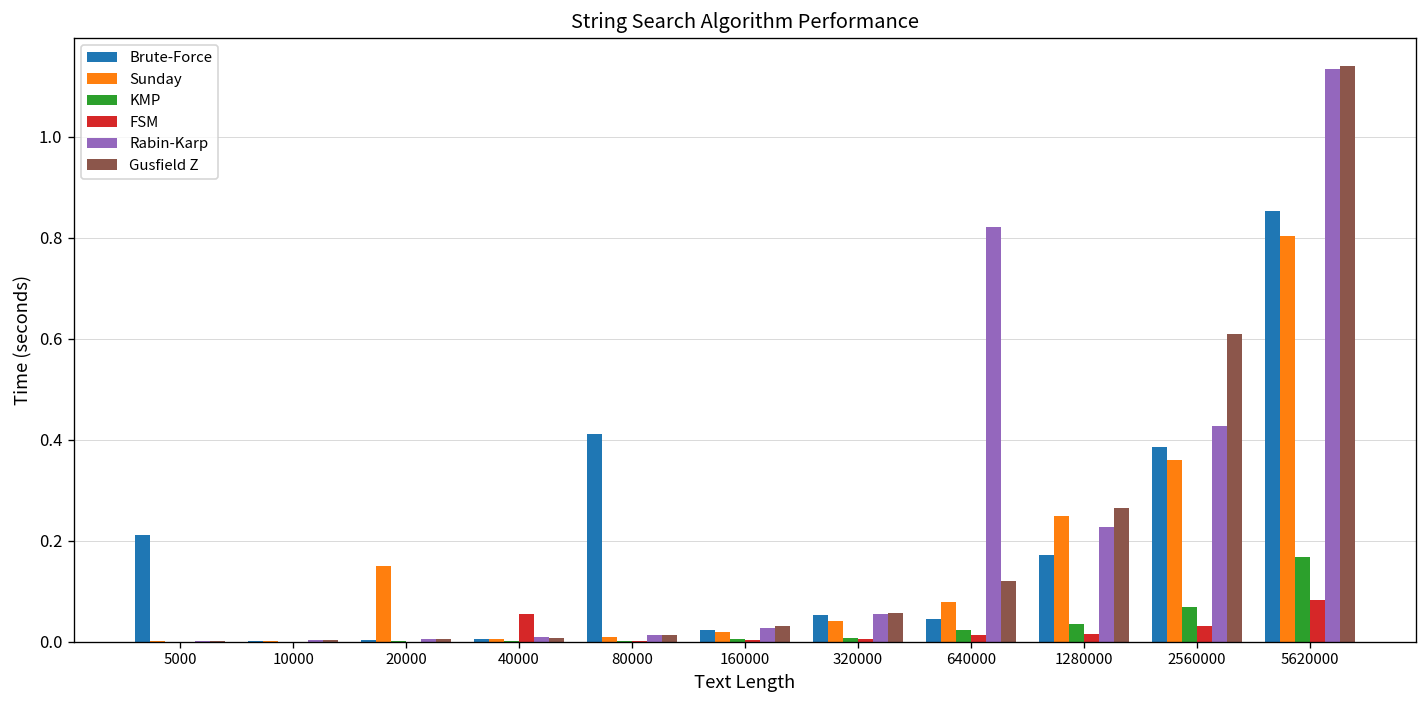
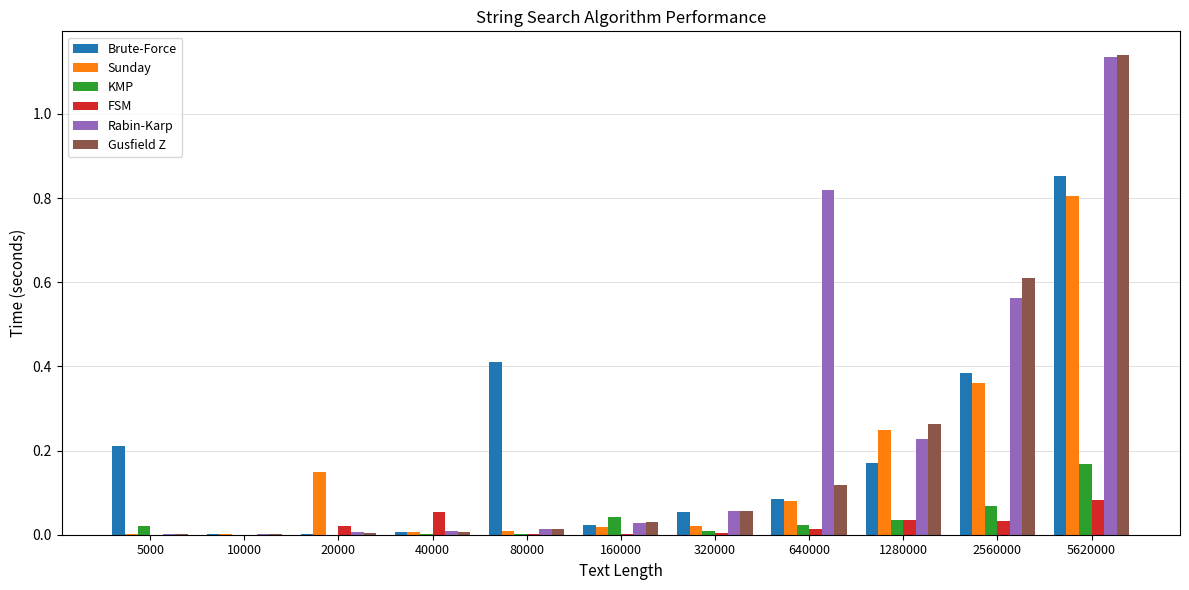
KMP, 5000: 0.00 -> 0.02
FSM, 20000: 0.00 -> 0.02
KMP, 160000: 0.00 -> 0.04
Sunday, 320000: 0.04 -> 0.02
Brute-Force, 640000: 0.05 -> 0.08
FSM, 1280000: 0.02 -> 0.04
Rabin-Karp, 2560000: 0.43 -> 0.56
